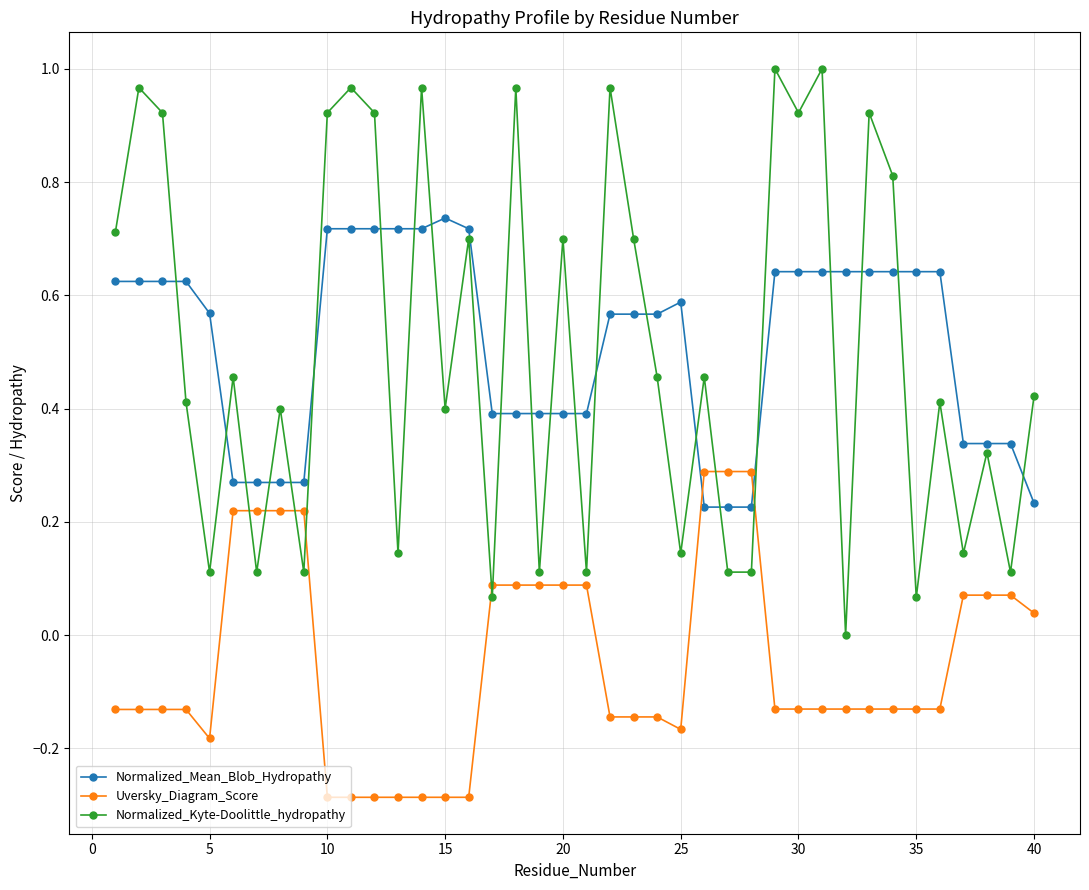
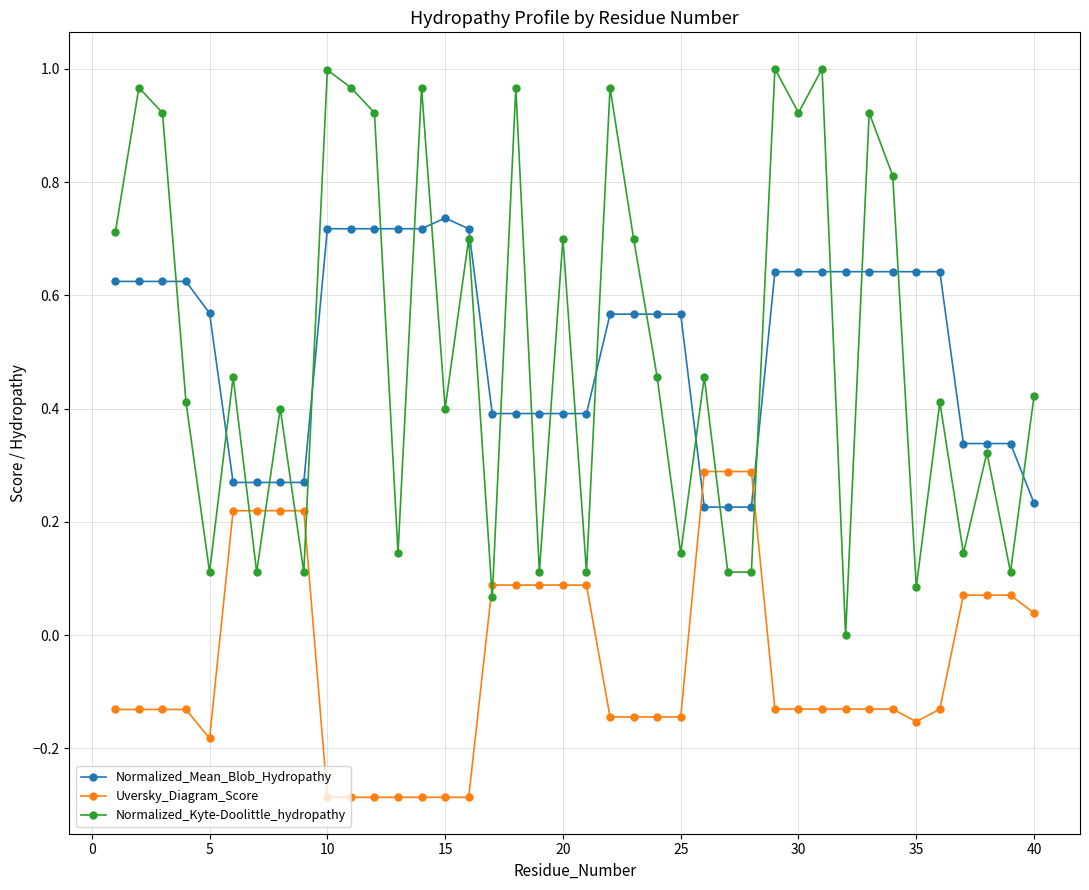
Normalized_Kyte-Doolittle_hydropathy, 10: 0.92 -> 1.00
Normalized_Mean_Blob_Hydropathy, 25: 0.59 -> 0.57
Uversky_Diagram_Score, 25: -0.17 -> -0.14
Uversky_Diagram_Score, 35: -0.13 -> -0.15
Normalized_Kyte-Doolittle_hydropathy, 35: 0.07 -> 0.08
